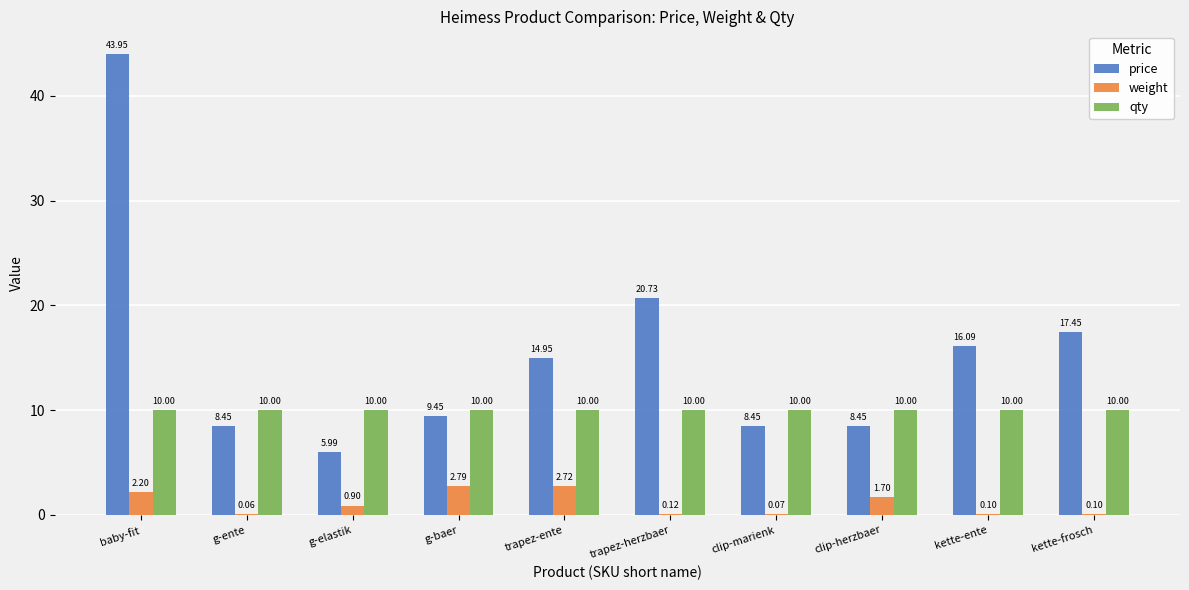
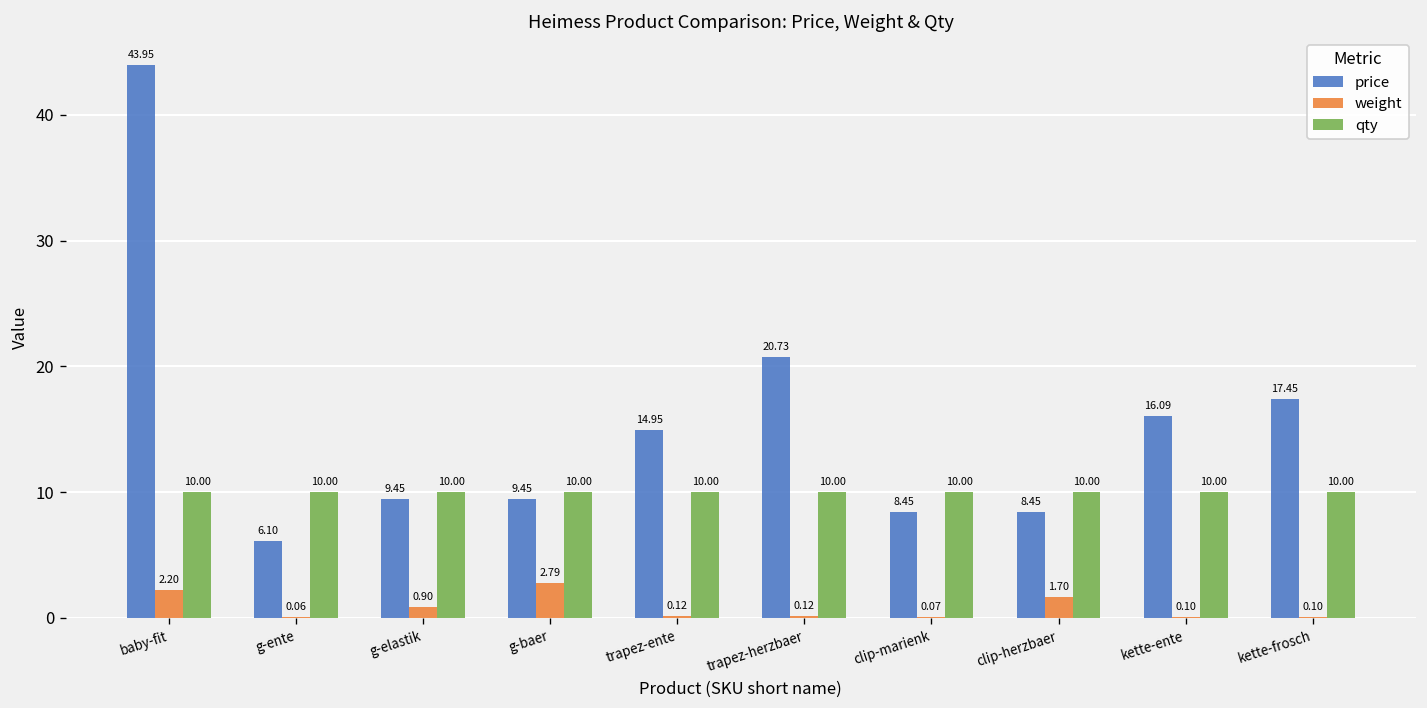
price, g-ente: 8.45 -> 6.10
price, g-elastik: 5.99 -> 9.45
weight, trapez-ente: 2.72 -> 0.12
